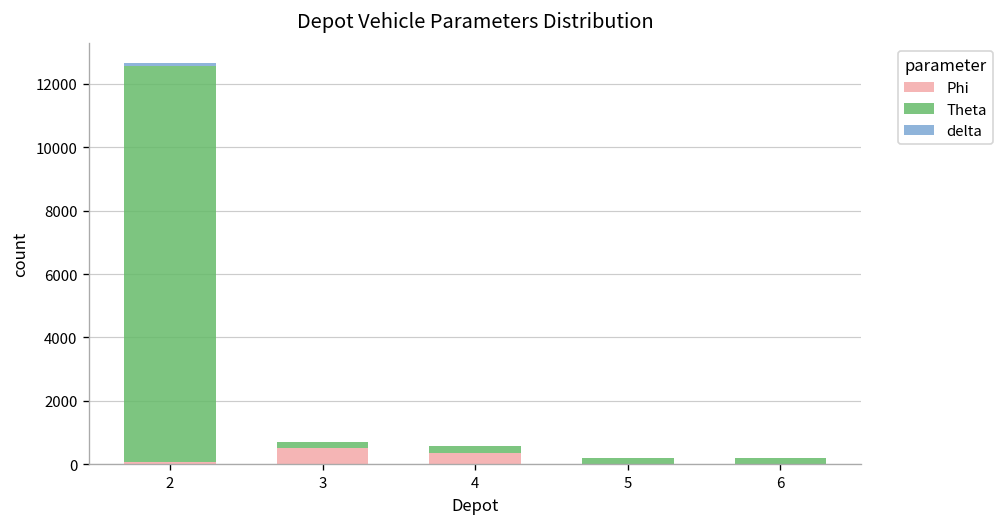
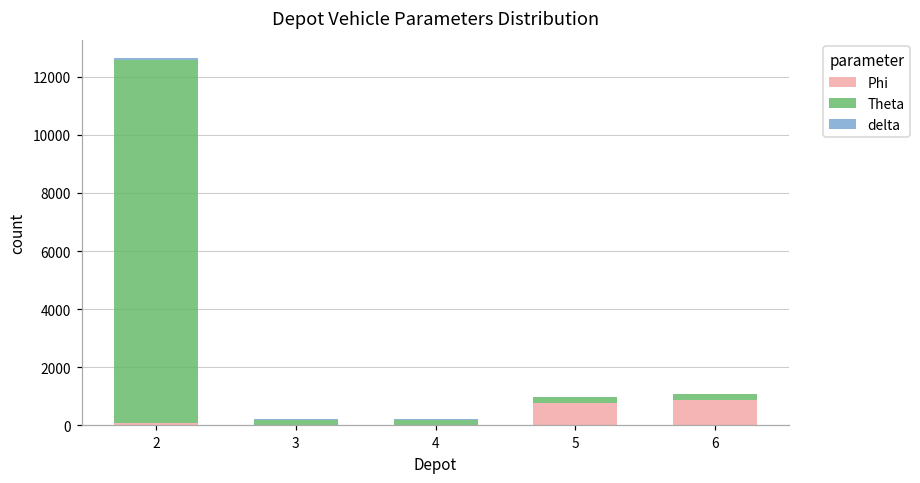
Phi, 3: 500 -> 0
Phi, 4: 400 -> 0
Phi, 5: 0 -> 800
Phi, 6: 0 -> 900
